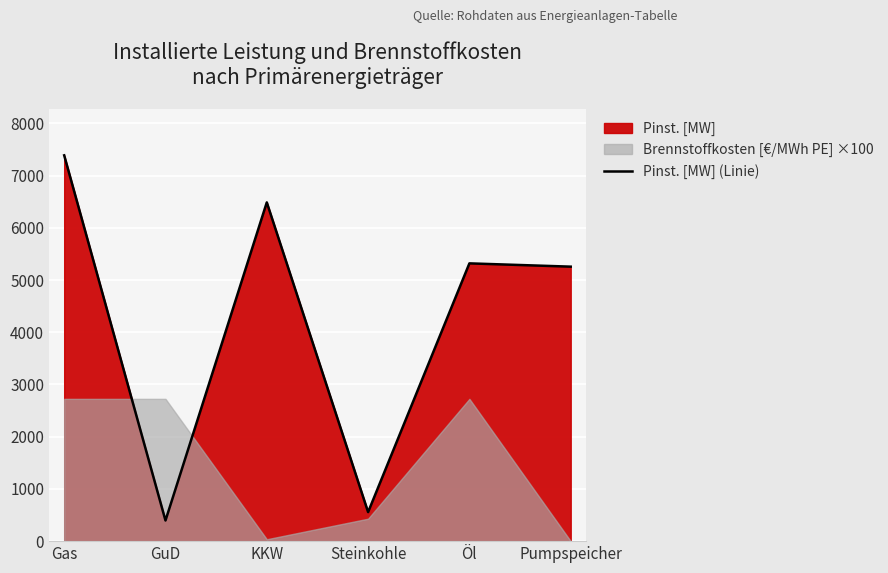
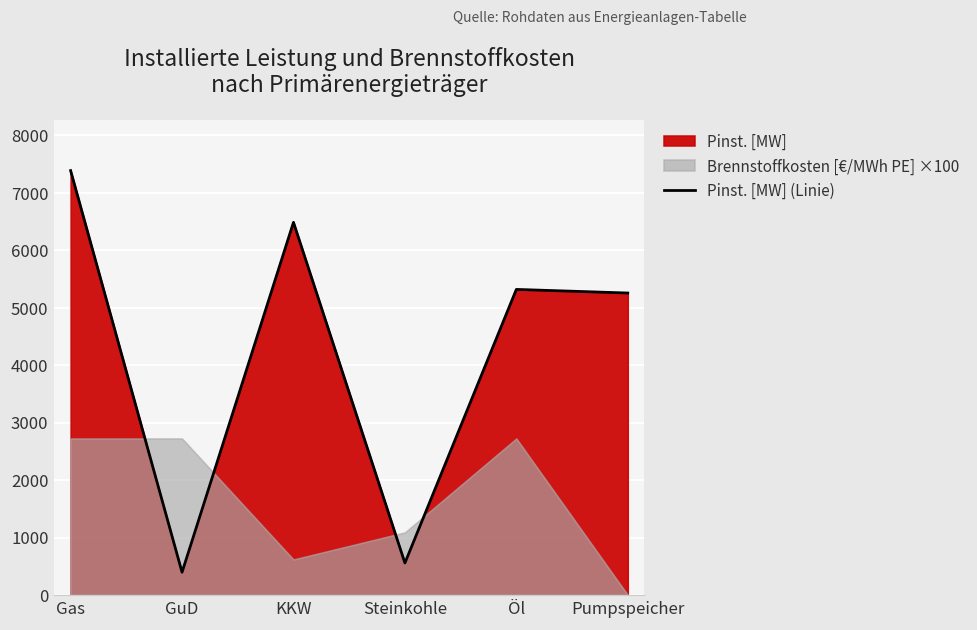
Brennstoffkosten [€/MWh PE] ×100, KKW: 0 -> 600
Brennstoffkosten [€/MWh PE] ×100, Steinkohle: 400 -> 1100
